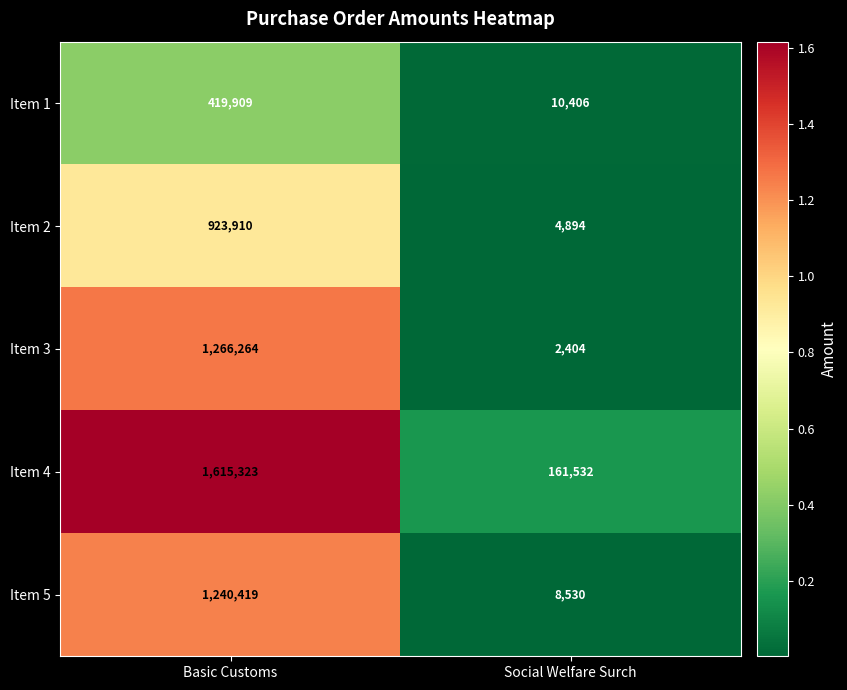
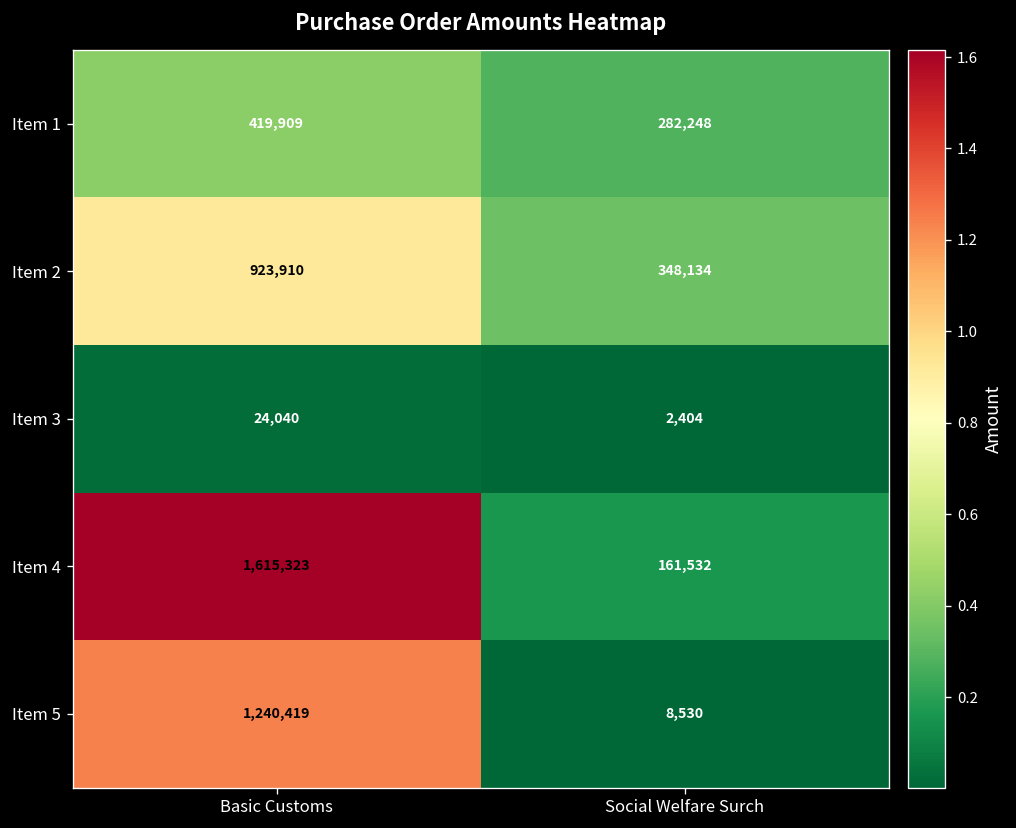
Item 1, Social Welfare Surch: 10,406 -> 282,248
Item 2, Social Welfare Surch: 4,894 -> 348,134
Item 3, Basic Customs: 1,266,264 -> 24,040
